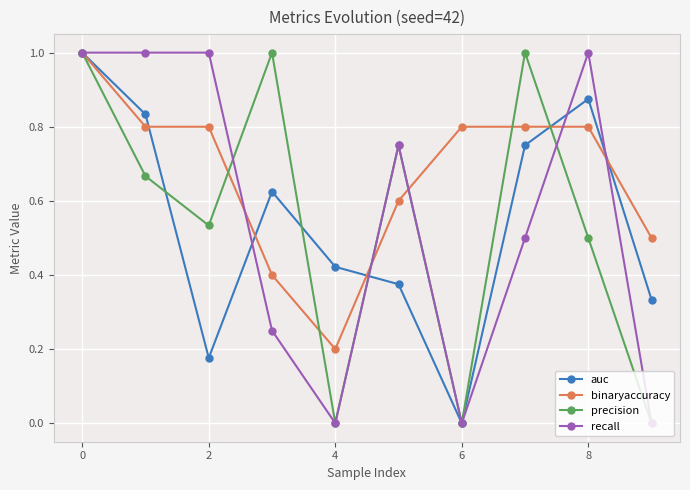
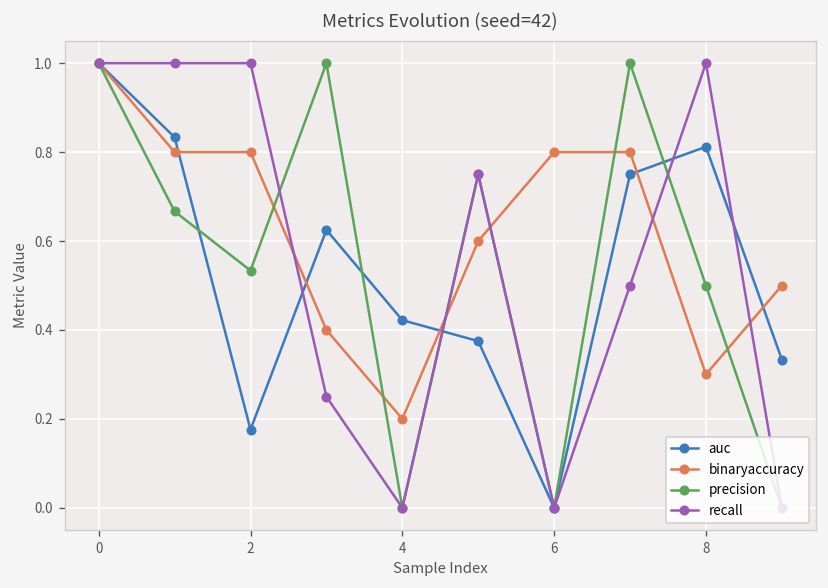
auc, 8: 0.88 -> 0.81
binaryaccuracy, 8: 0.8 -> 0.3
